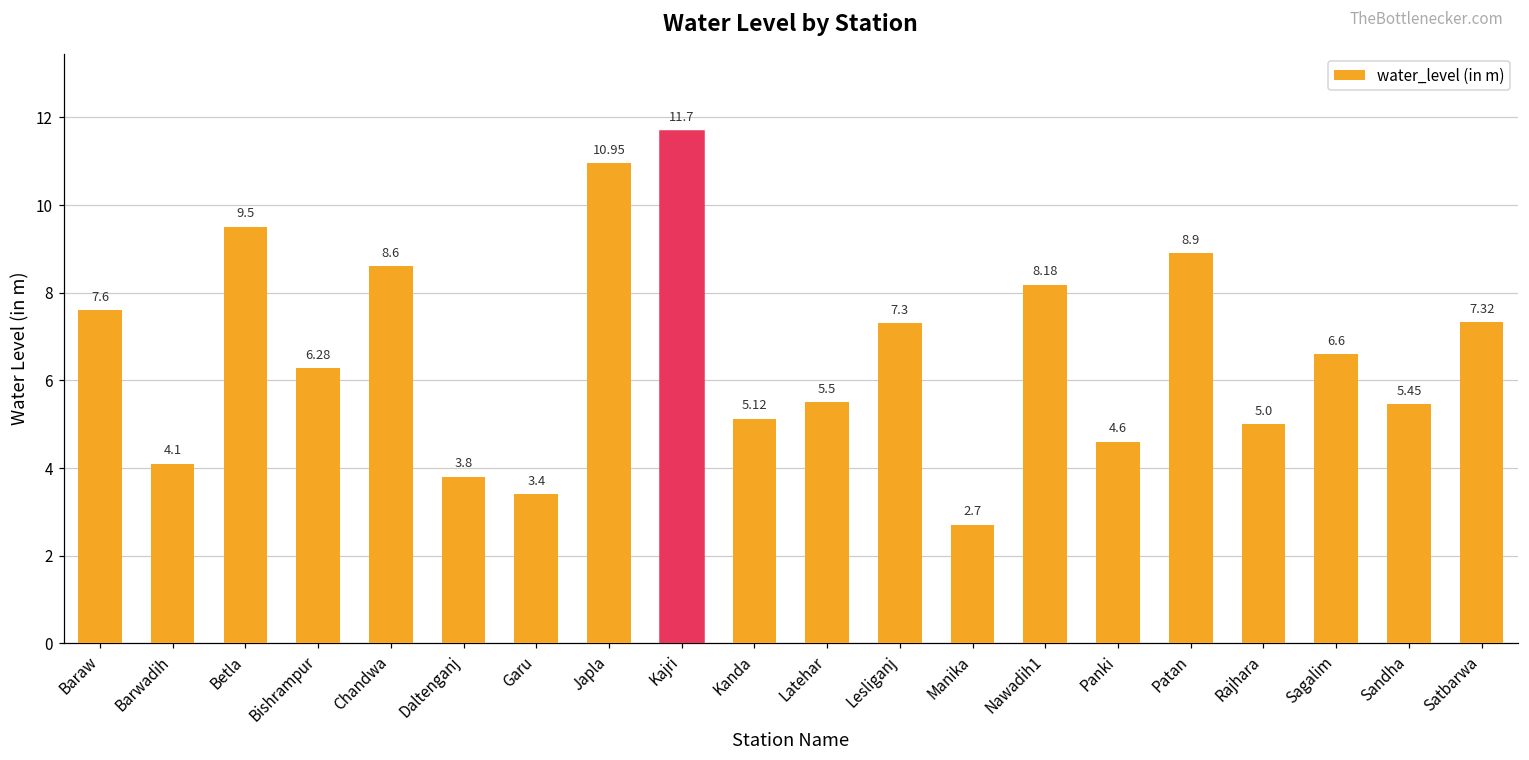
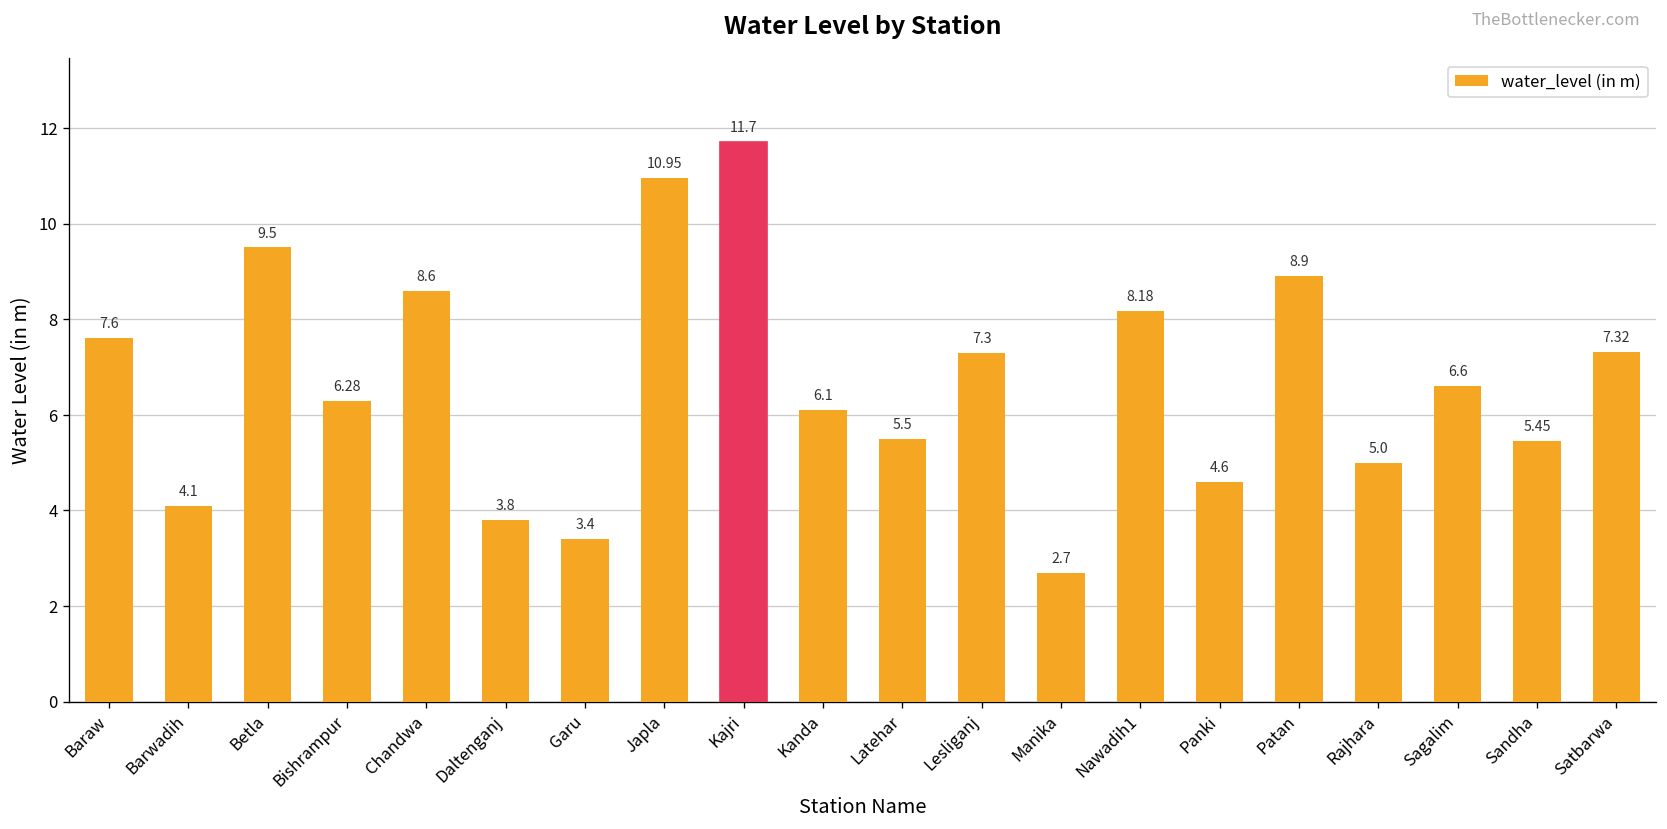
Kanda: 5.12 -> 6.1
